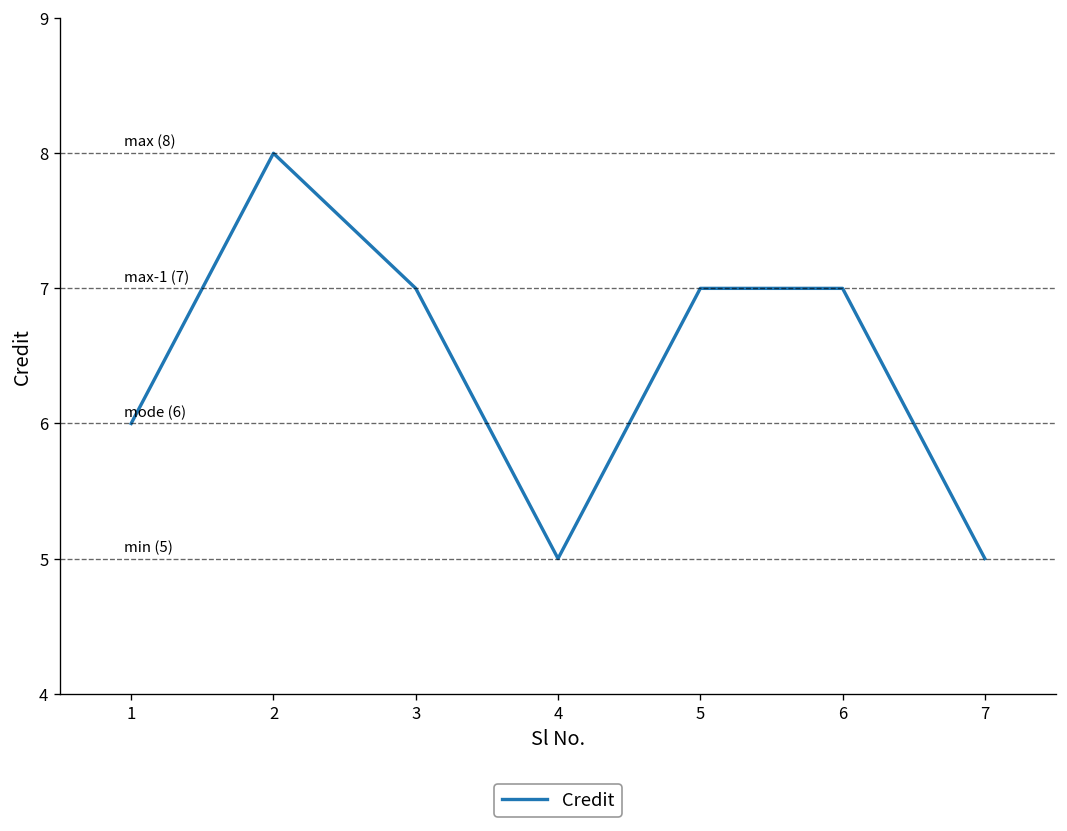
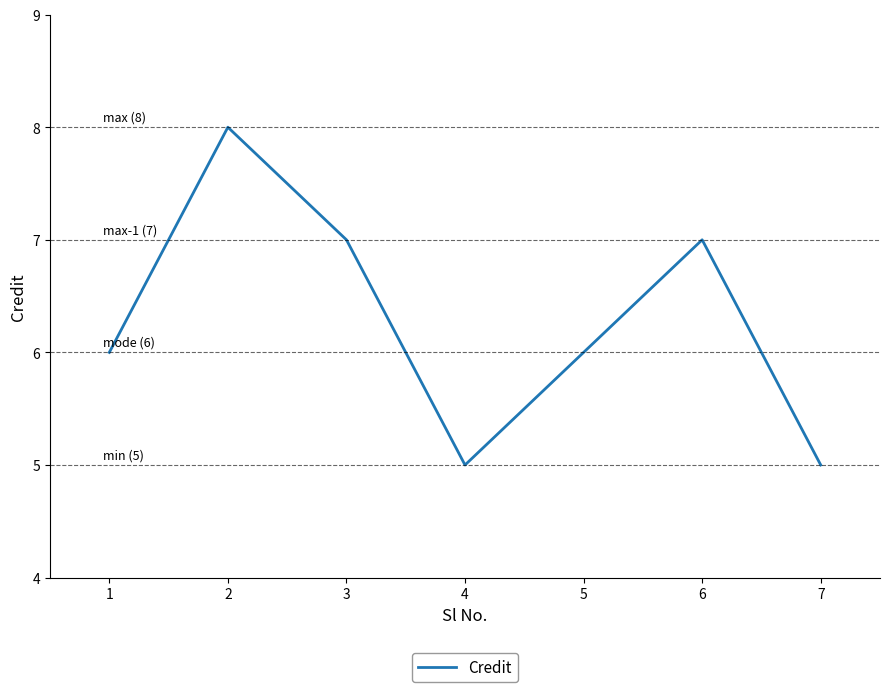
5: 7 -> 6
